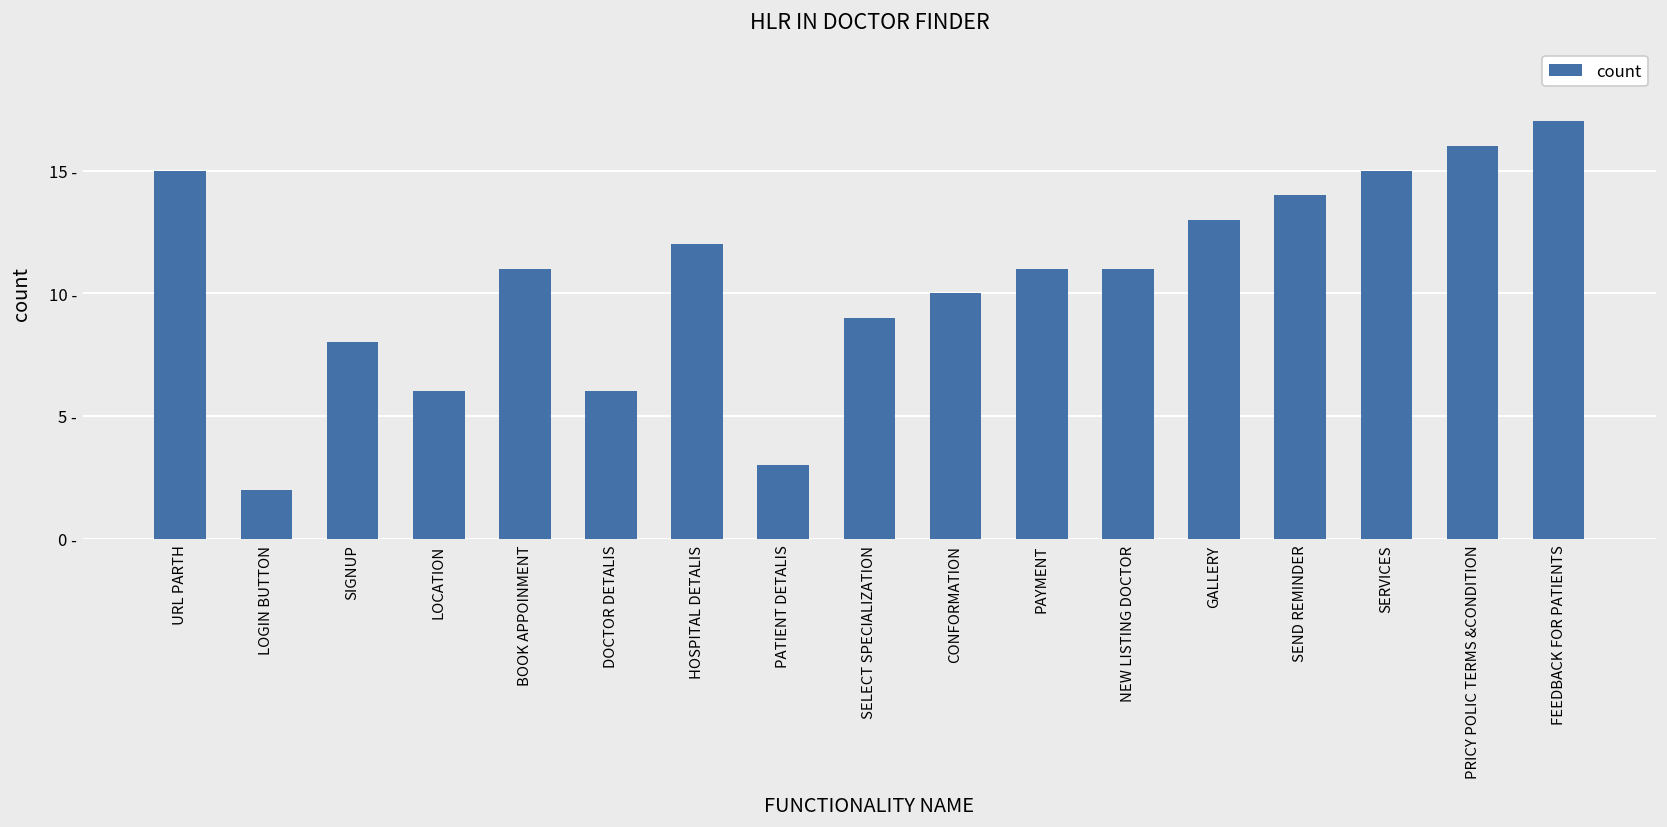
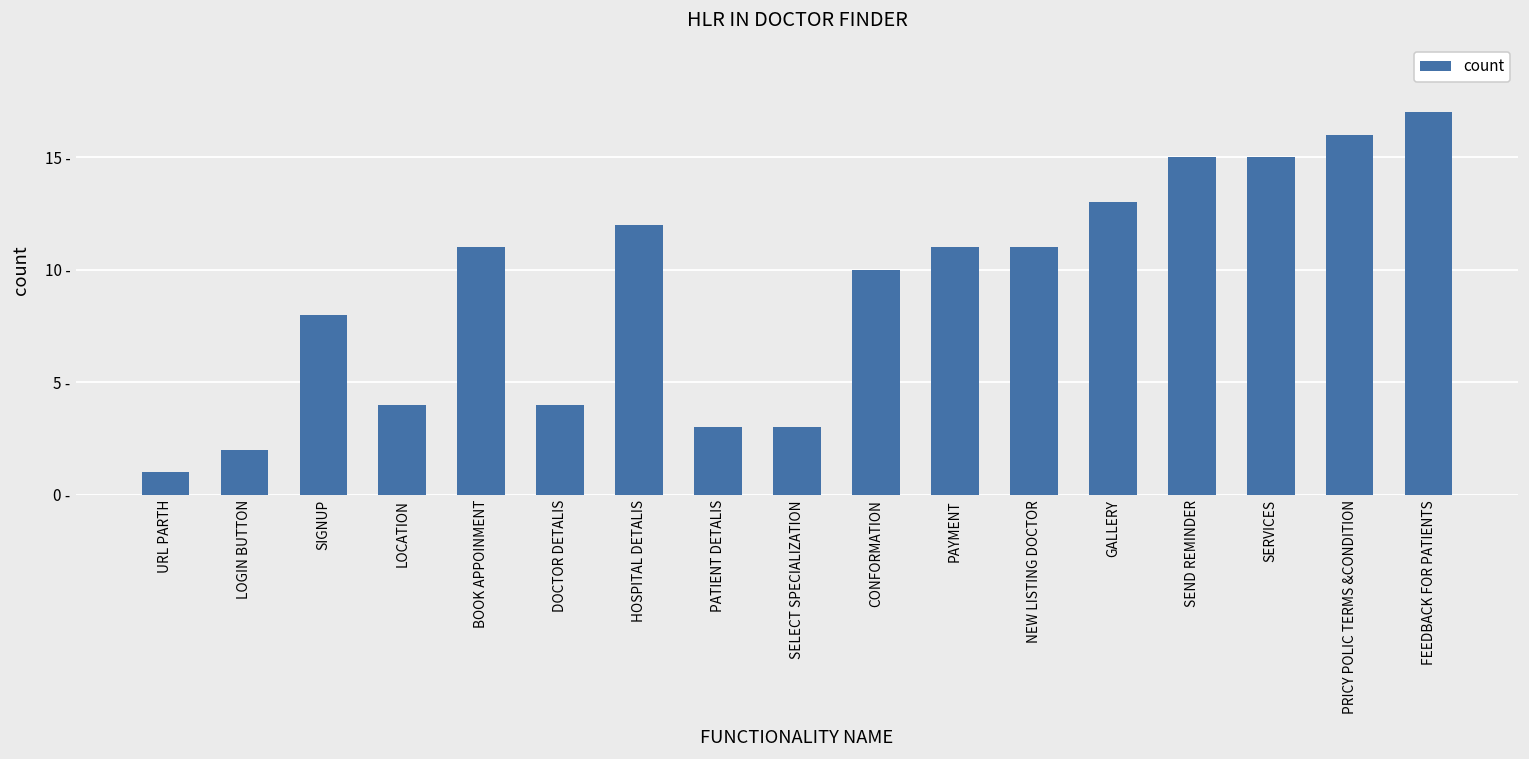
URL PARTH: 15 - -> 1 -
LOCATION: 6 - -> 4 -
DOCTOR DETALIS: 6 - -> 4 -
SELECT SPECIALIZATION: 9 - -> 3 -
SEND REMINDER: 14 - -> 15 -
